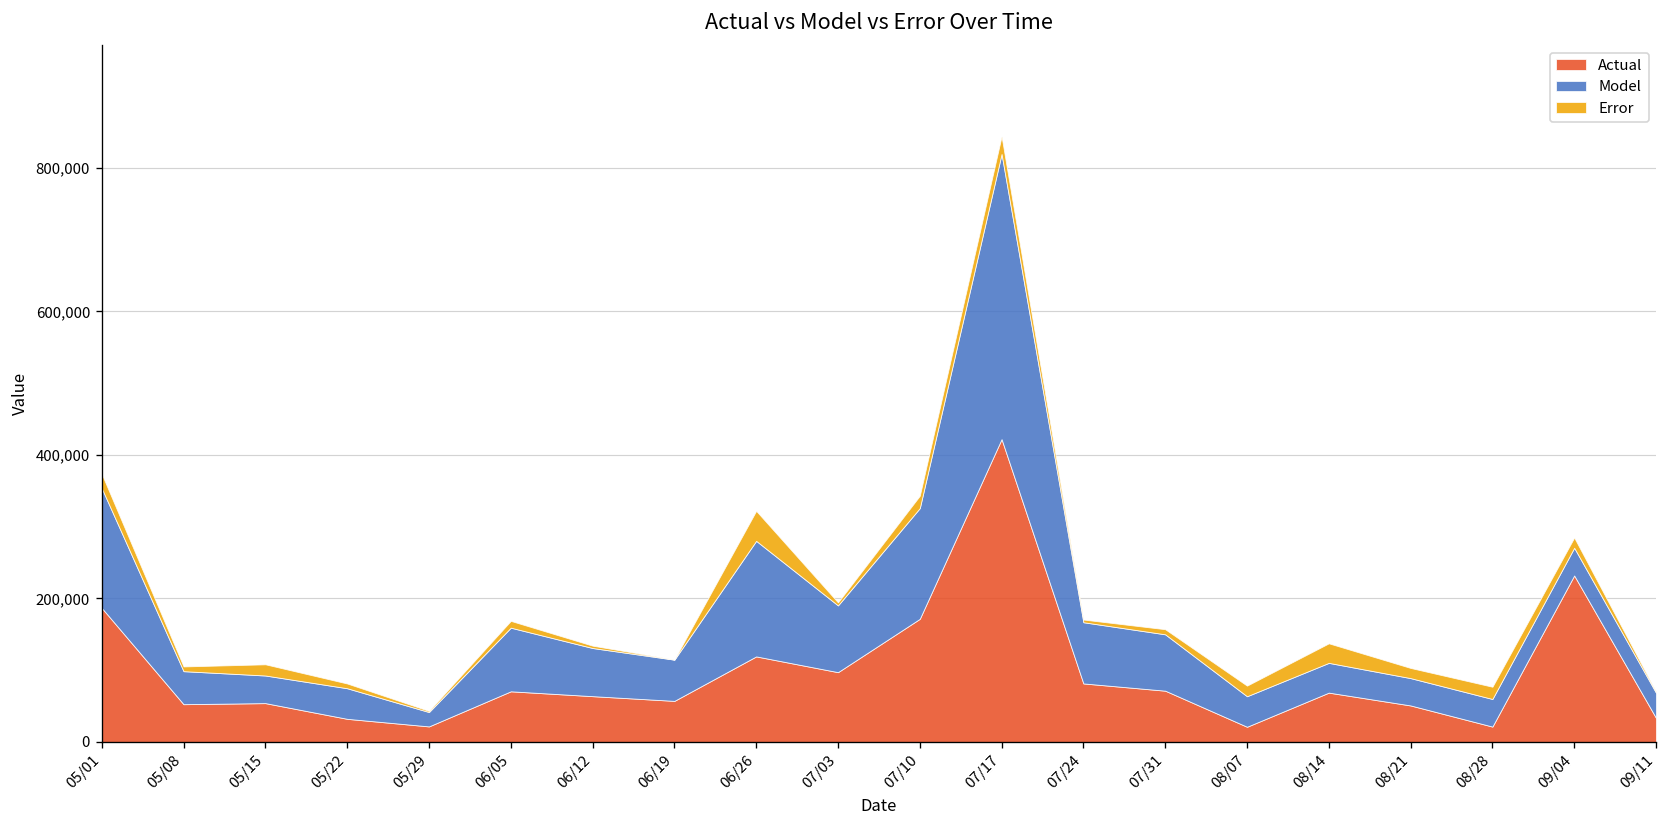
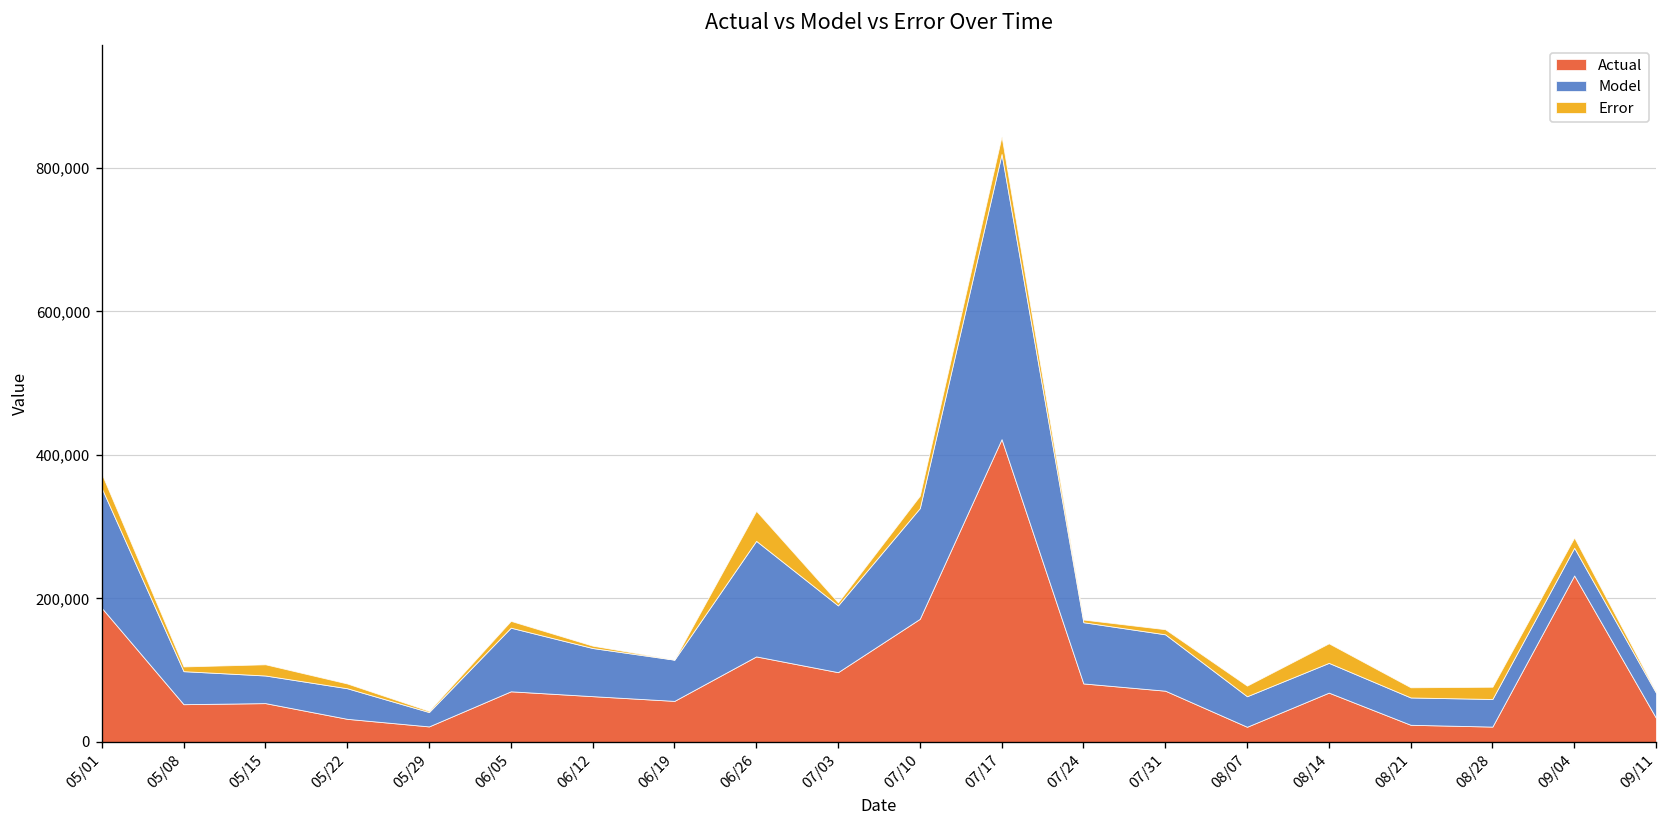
Actual, 08/21: 50,000 -> 20,000
